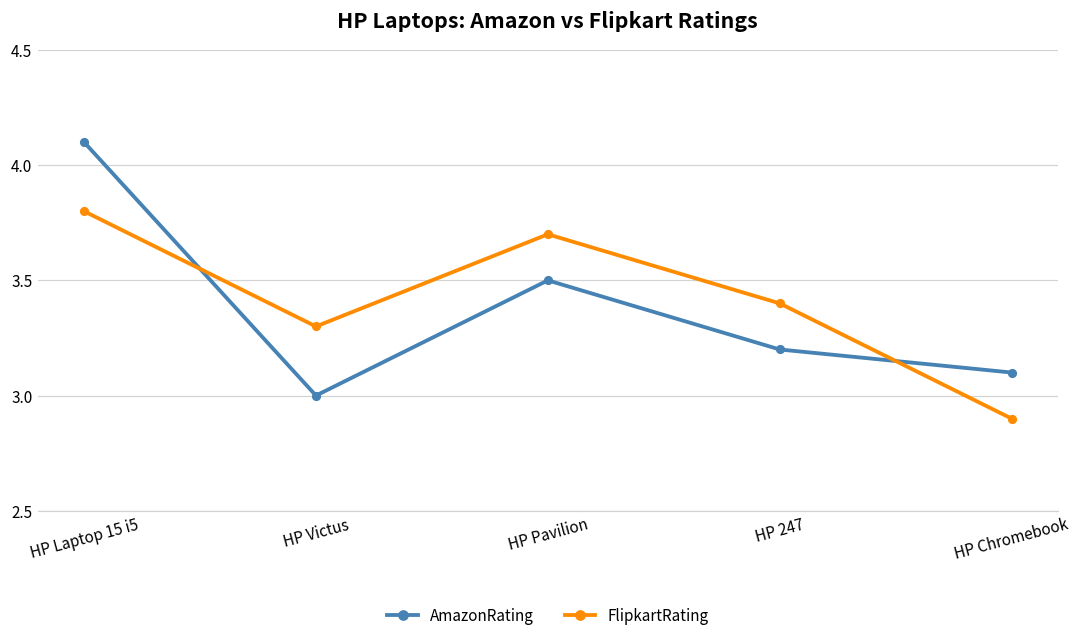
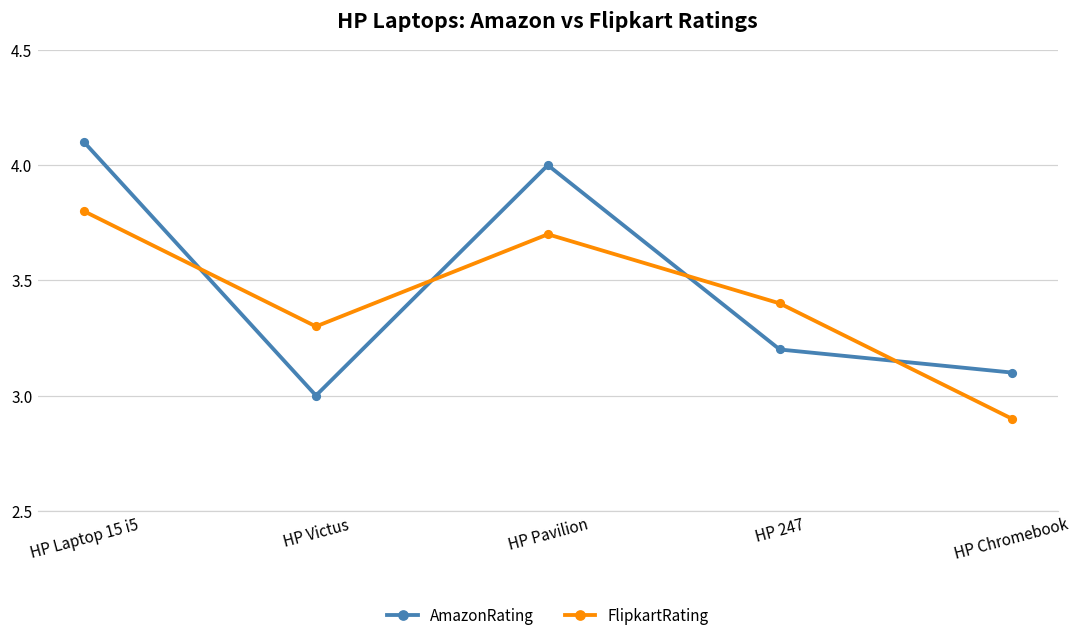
AmazonRating, HP Pavilion: 3.5 -> 4.0
